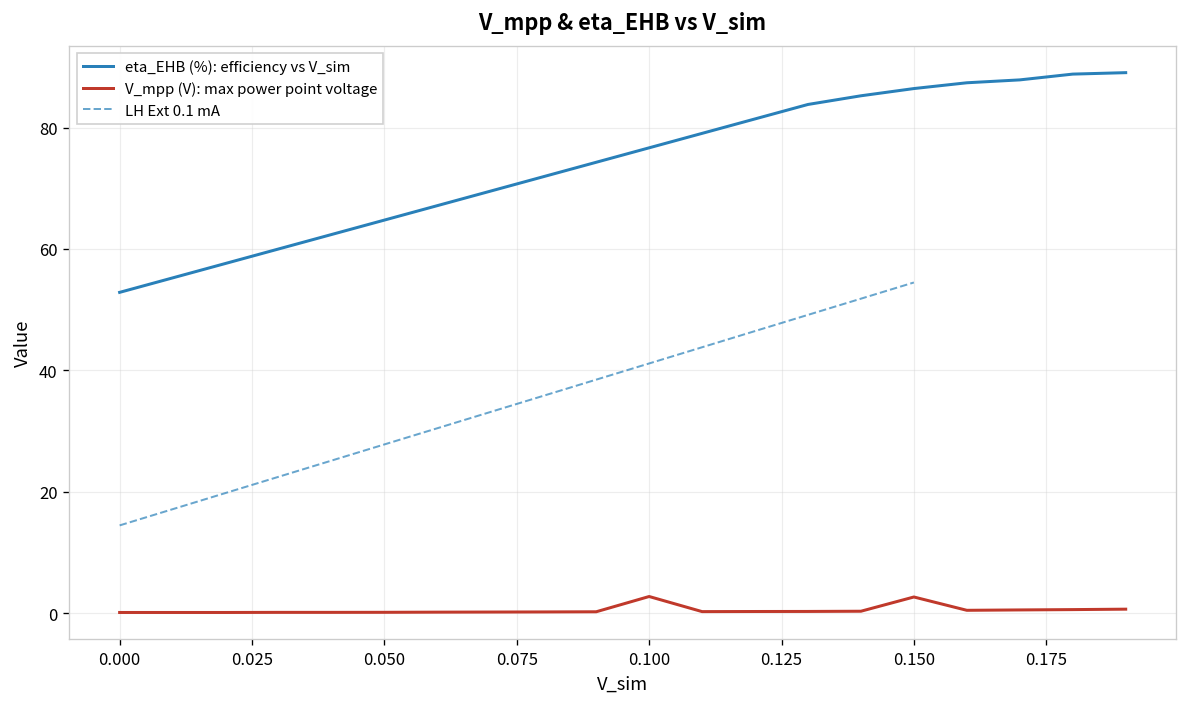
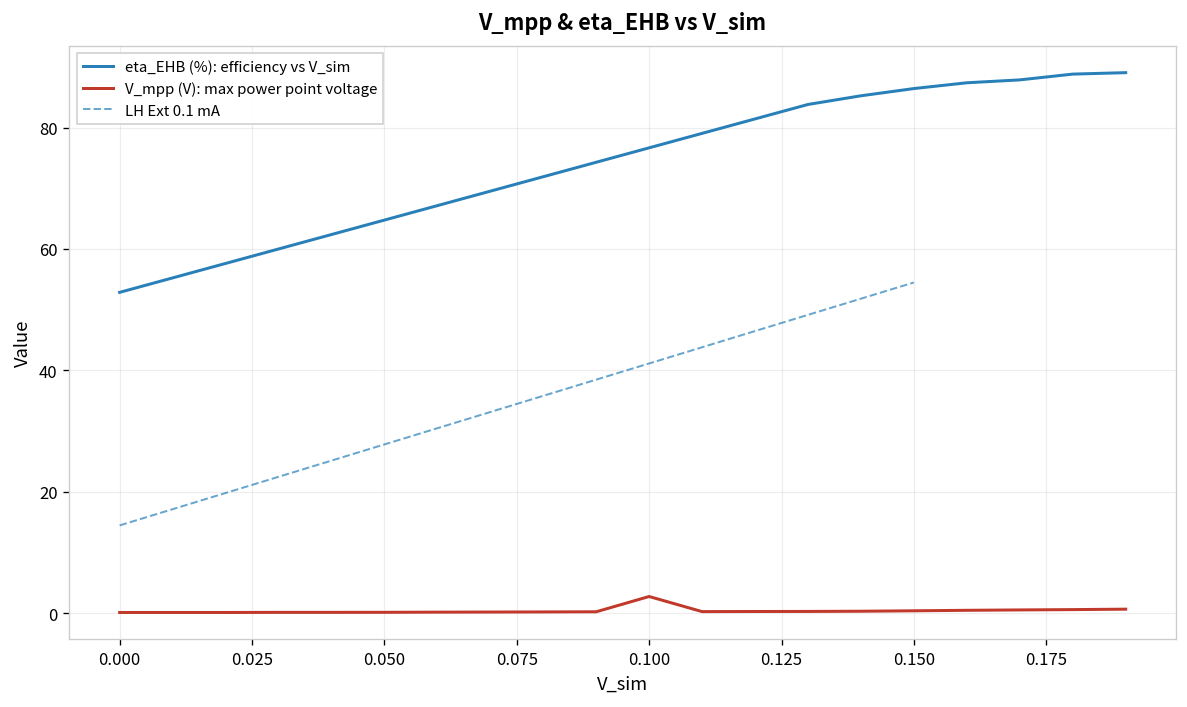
V_mpp (V): max power point voltage, 0.150: 3 -> 0
